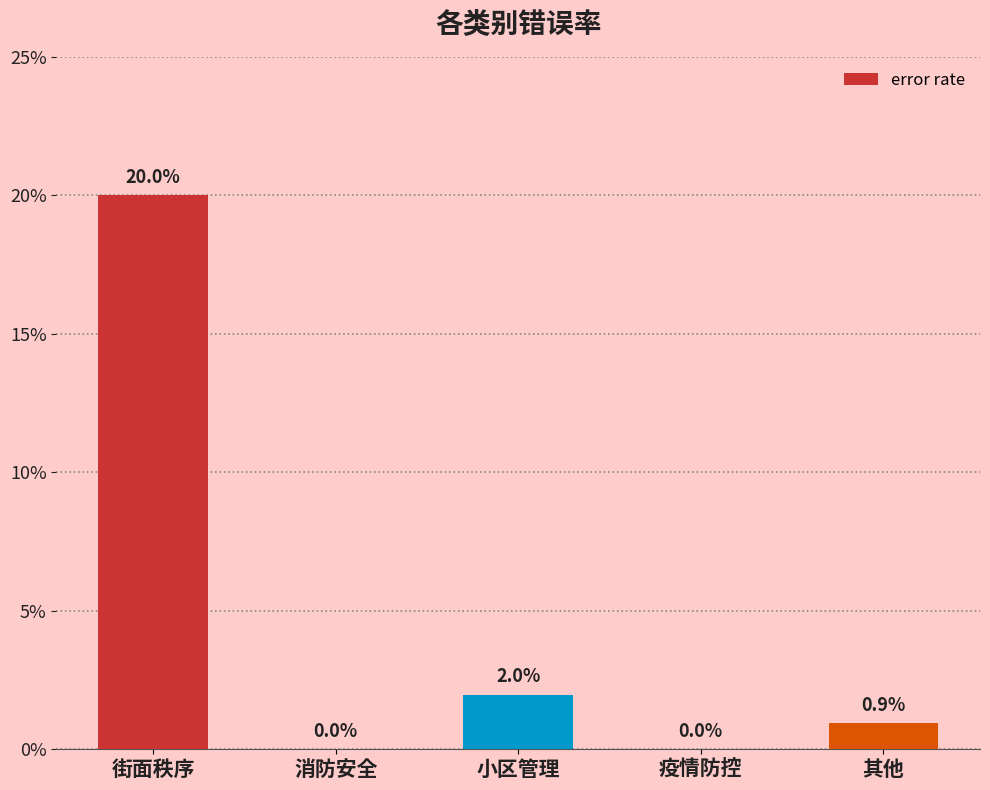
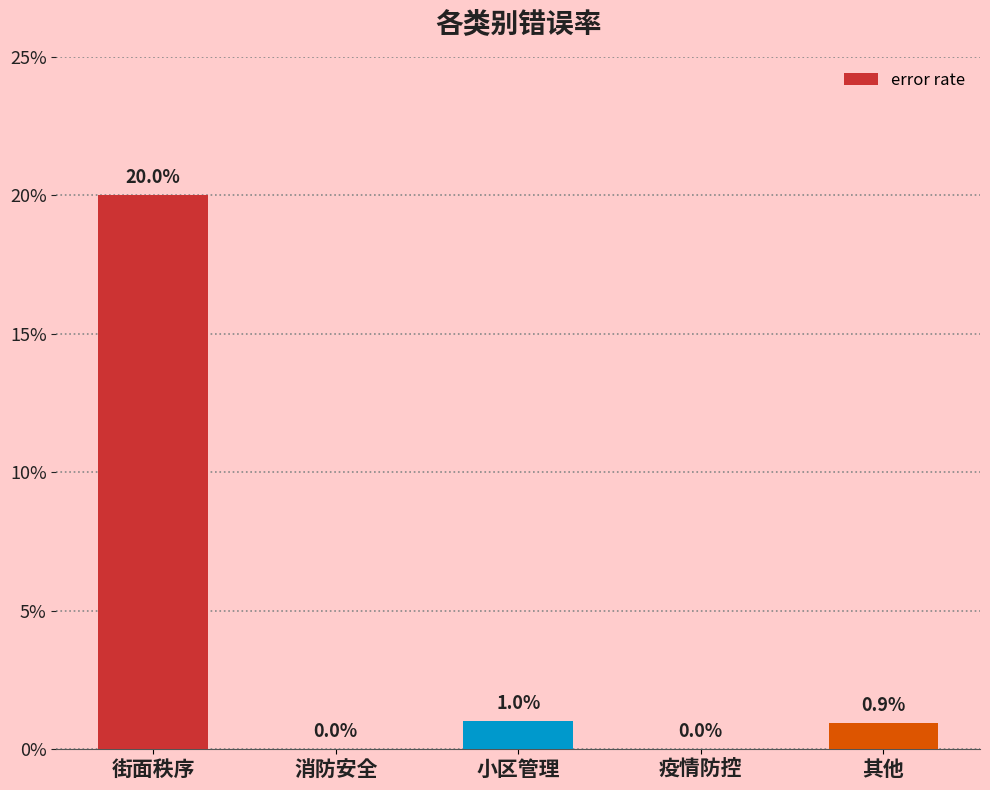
小区管理: 2.0% -> 1.0%
